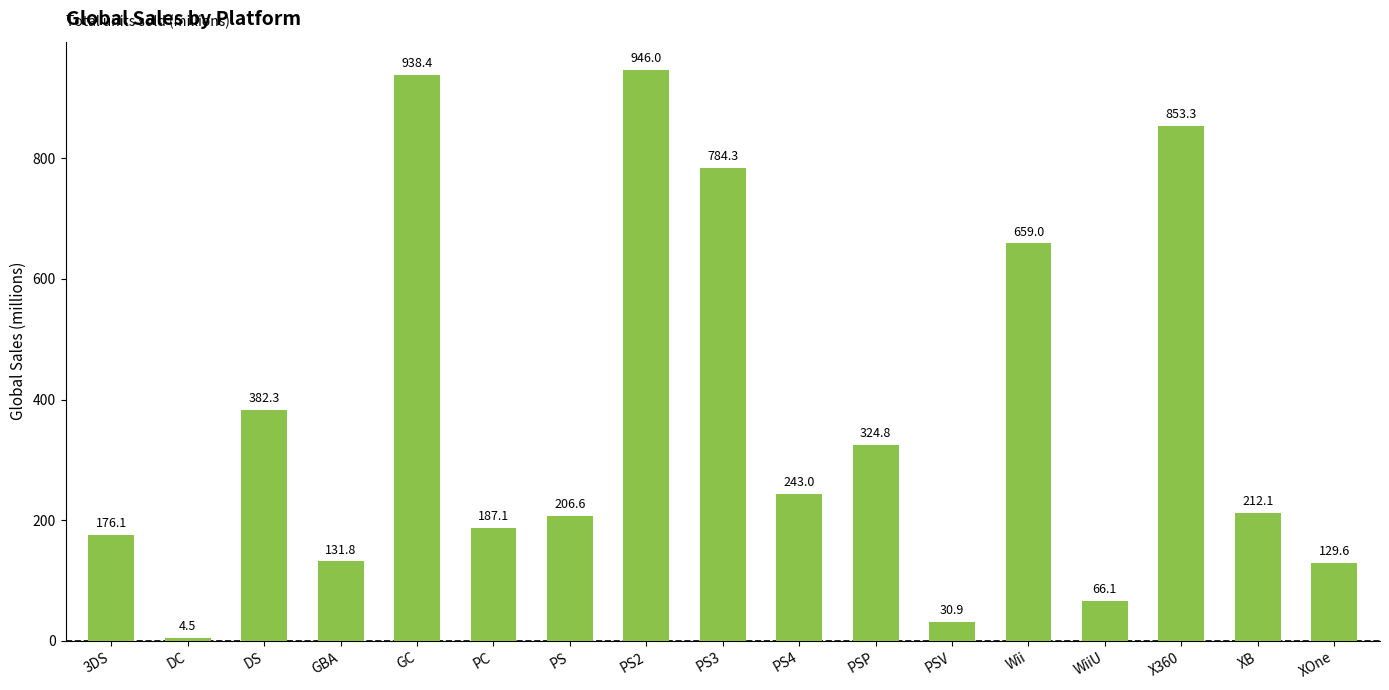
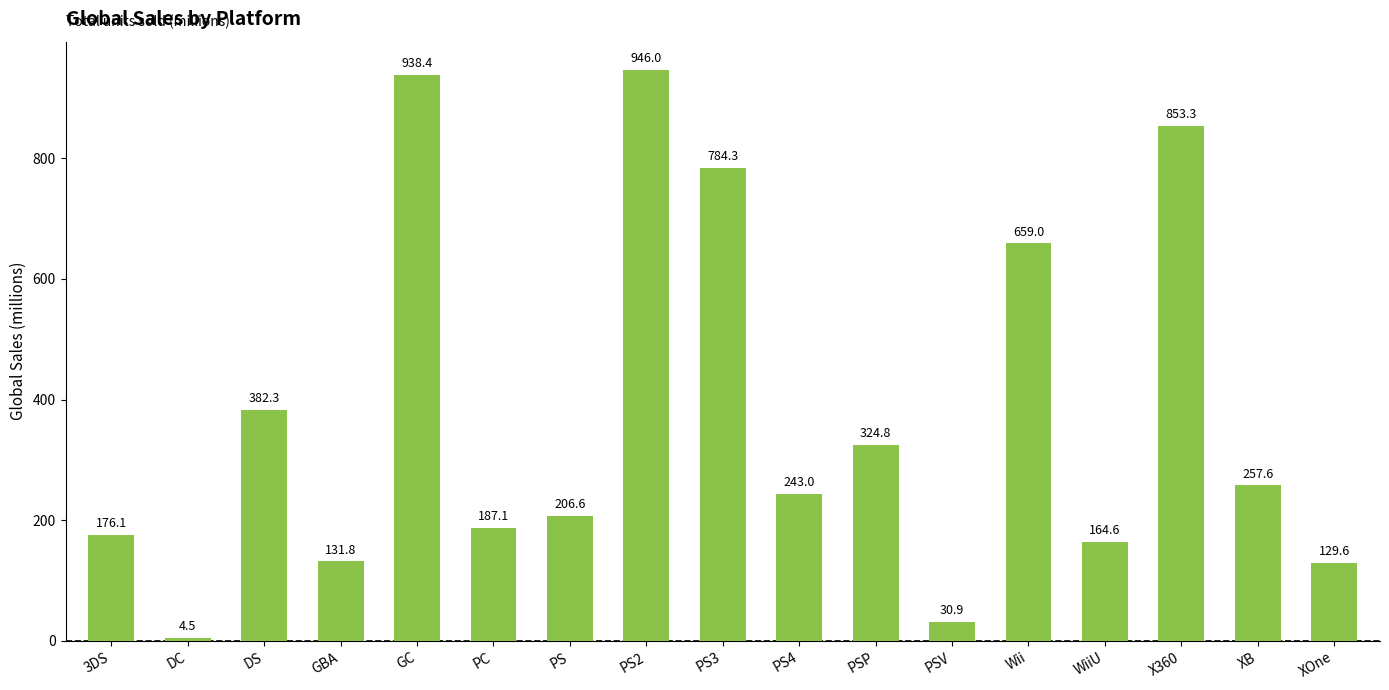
WiiU: 66.1 -> 164.6
XB: 212.1 -> 257.6
